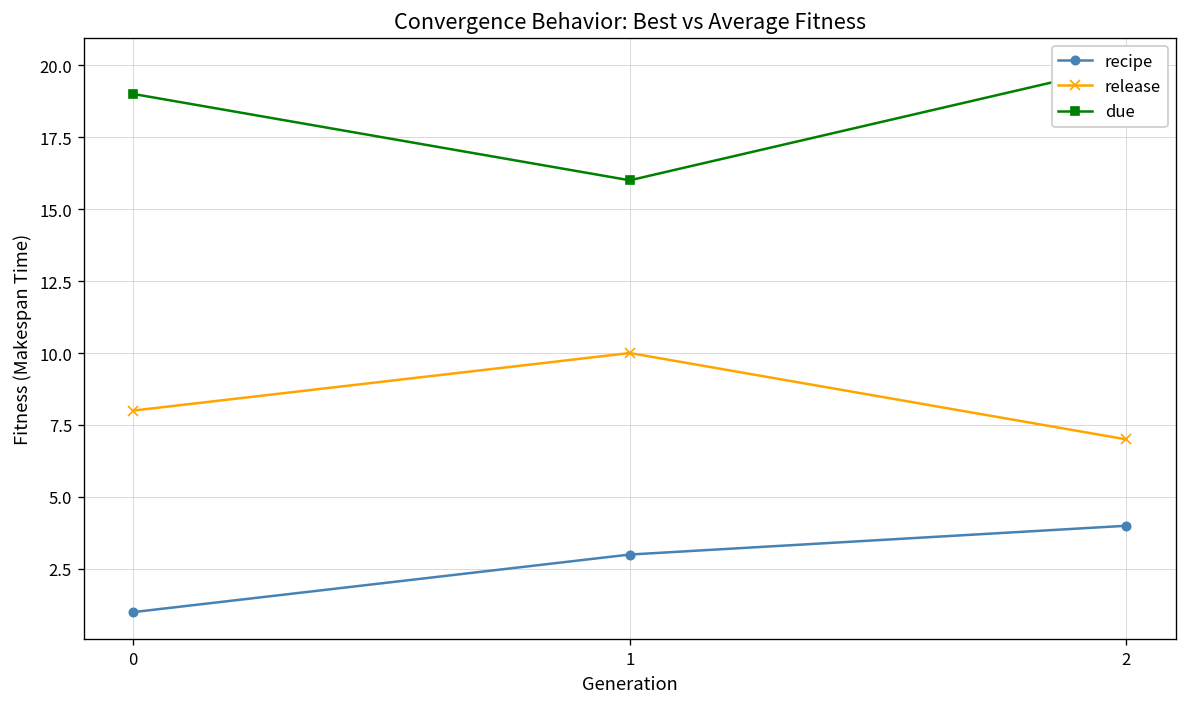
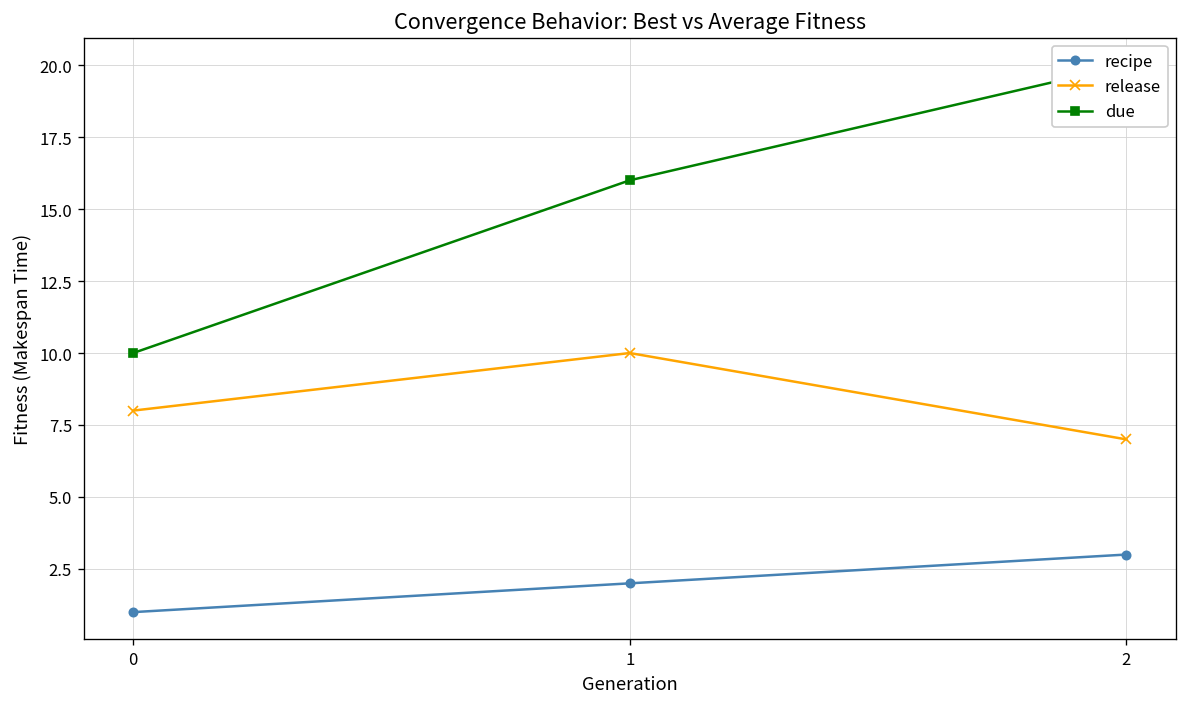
due, 0: 19 -> 10
recipe, 1: 3 -> 2
recipe, 2: 4 -> 3
